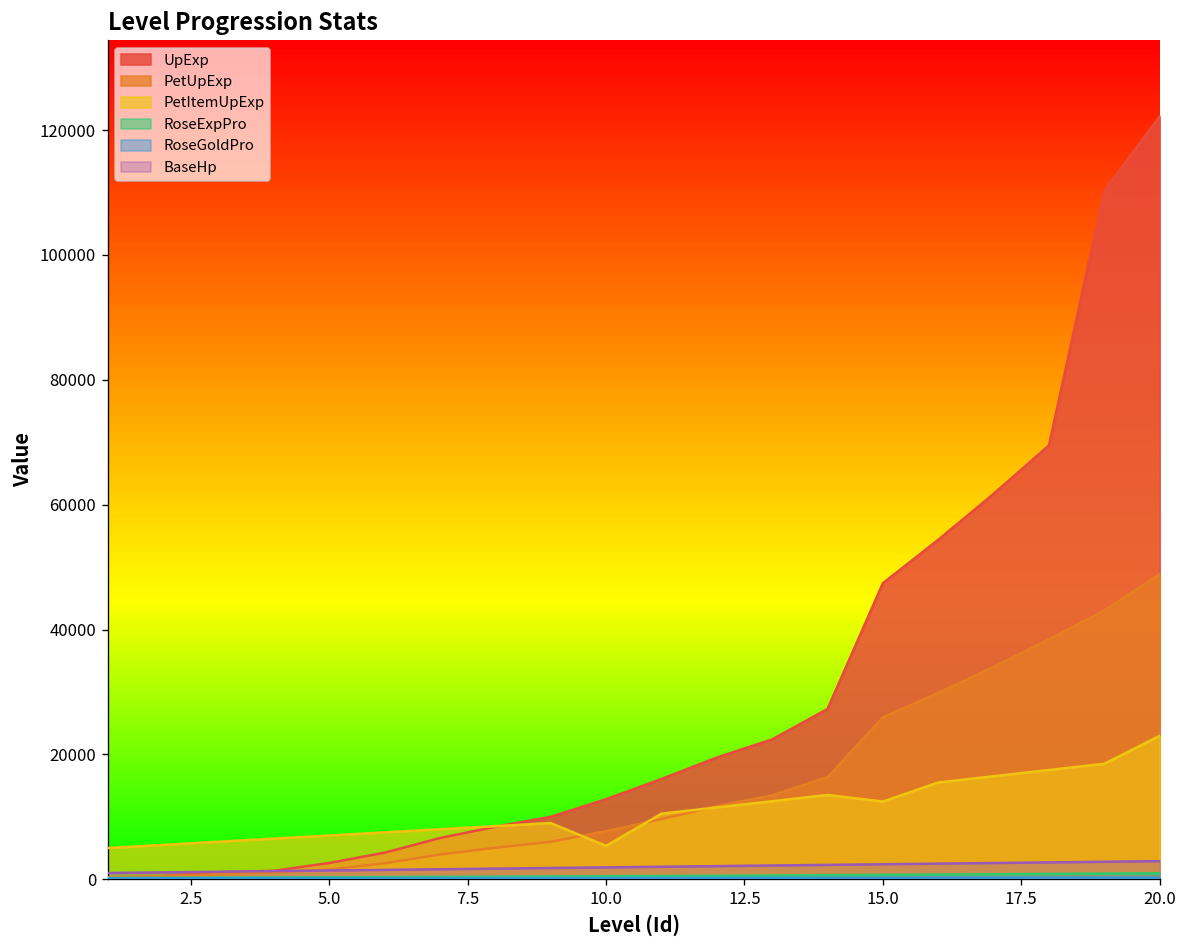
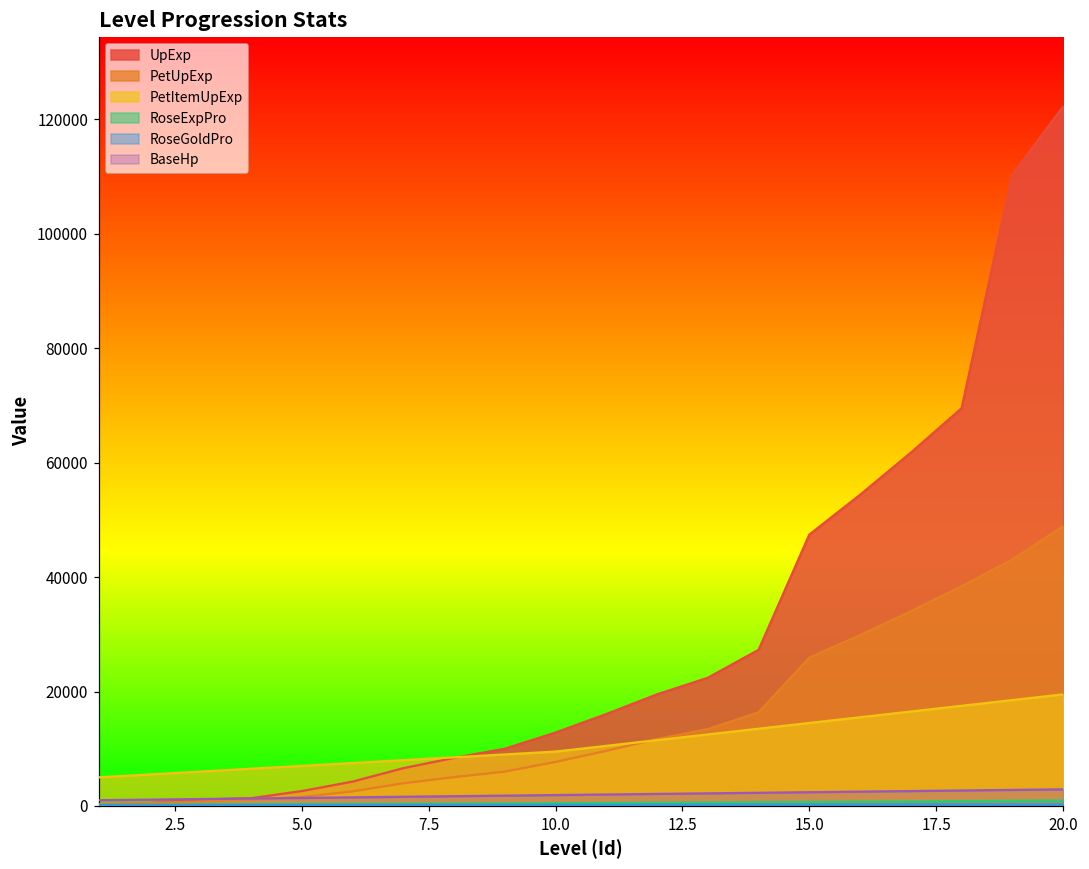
PetItemUpExp, 10.0: 5000 -> 10000
PetItemUpExp, 15.0: 12000 -> 15000
PetItemUpExp, 20.0: 23000 -> 20000
